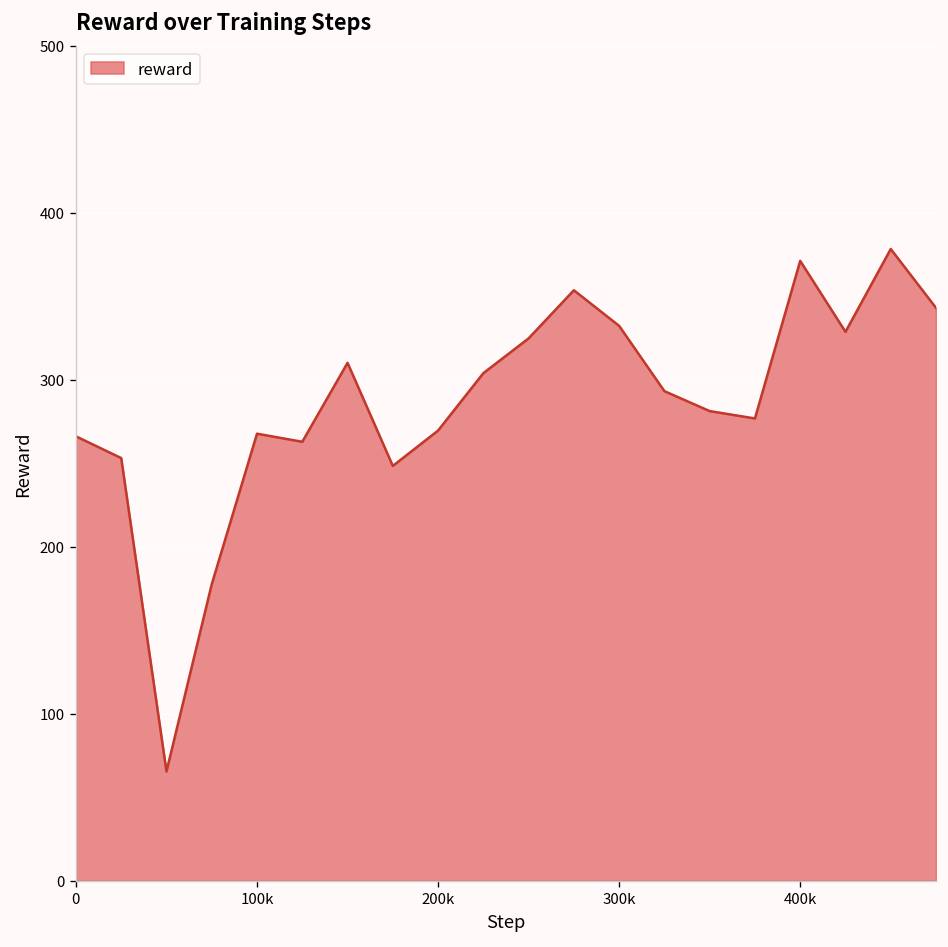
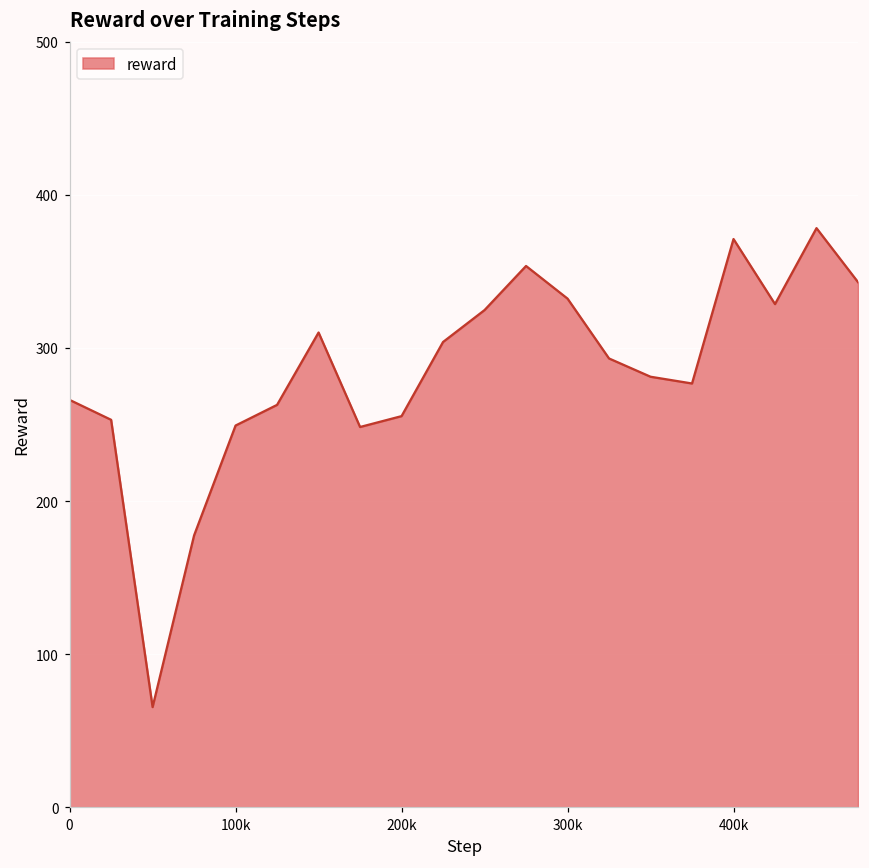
100k: 268 -> 249
200k: 270 -> 255
